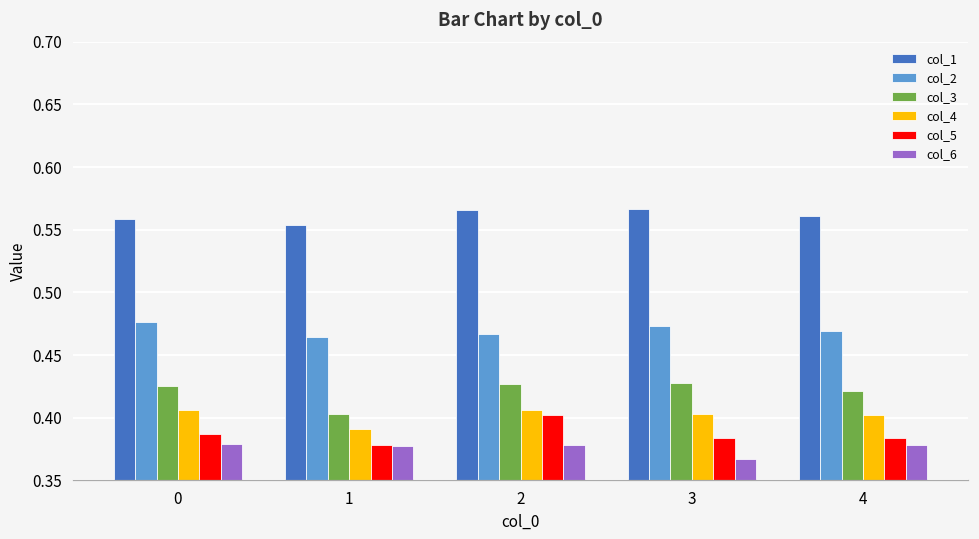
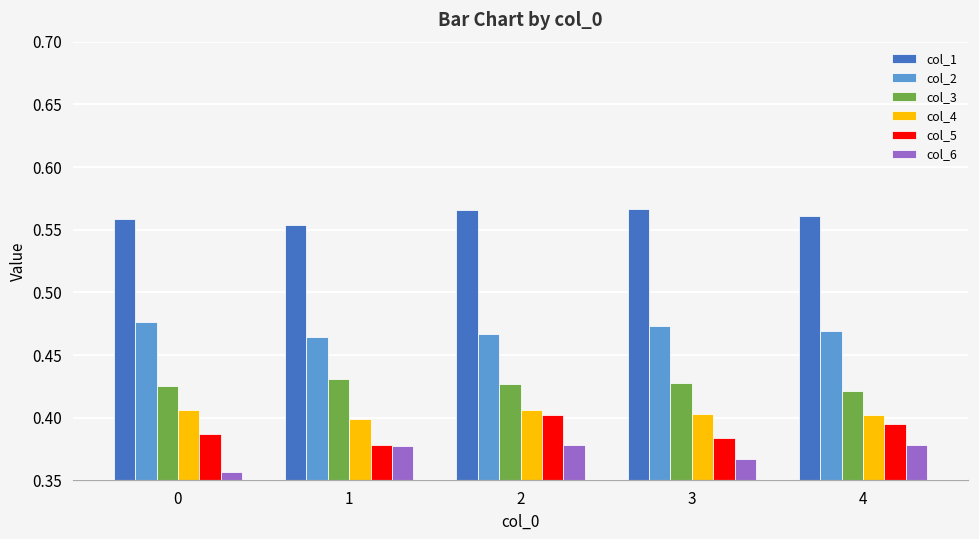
col_6, 0: 0.379 -> 0.357
col_3, 1: 0.403 -> 0.431
col_4, 1: 0.391 -> 0.399
col_5, 4: 0.384 -> 0.395
